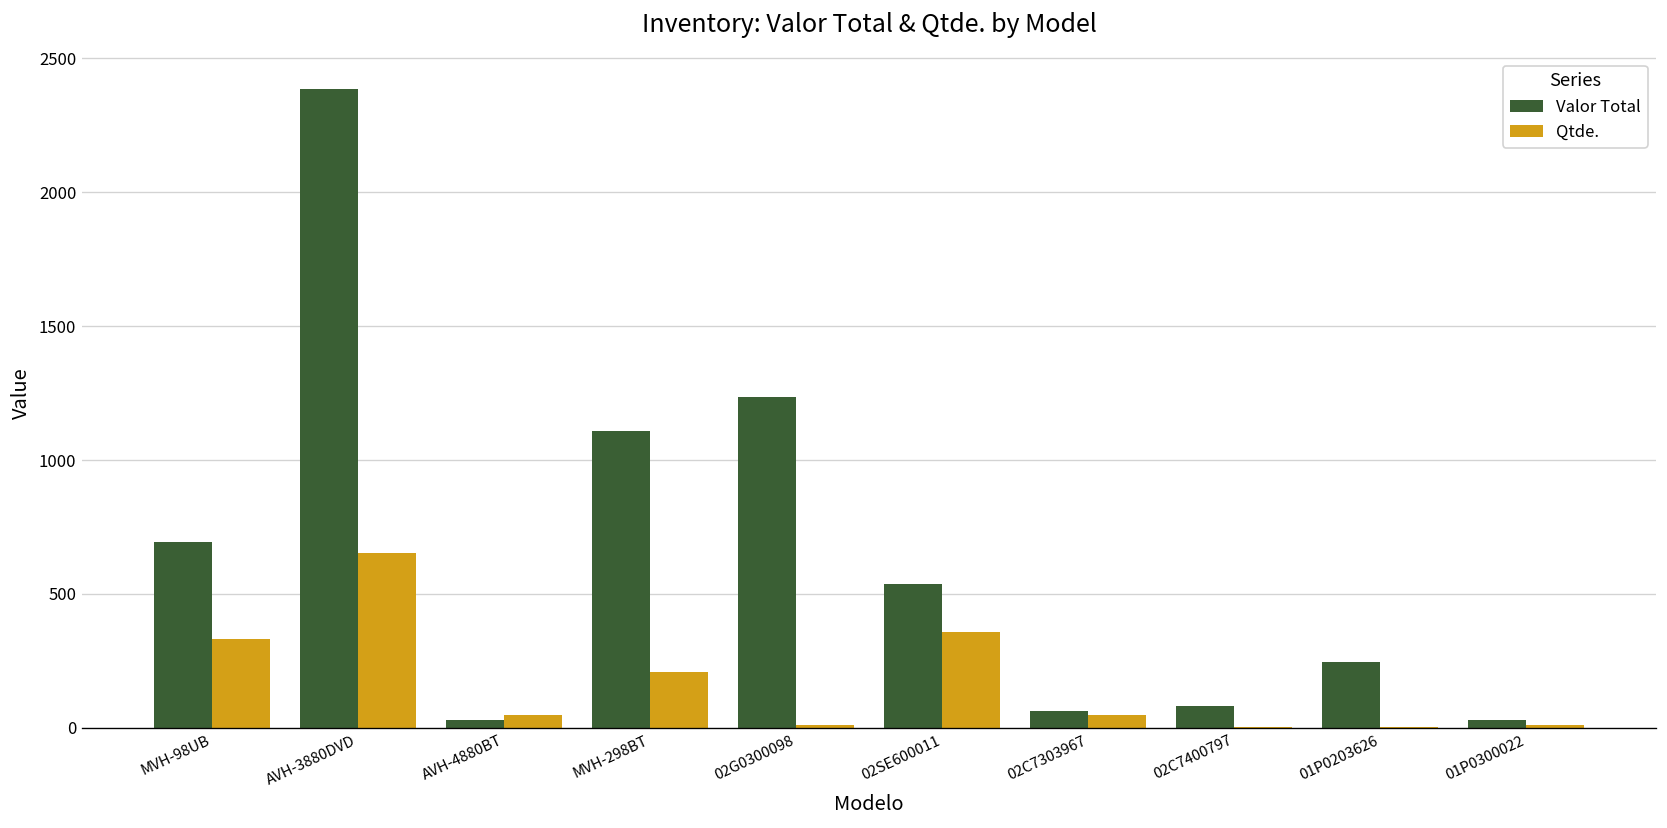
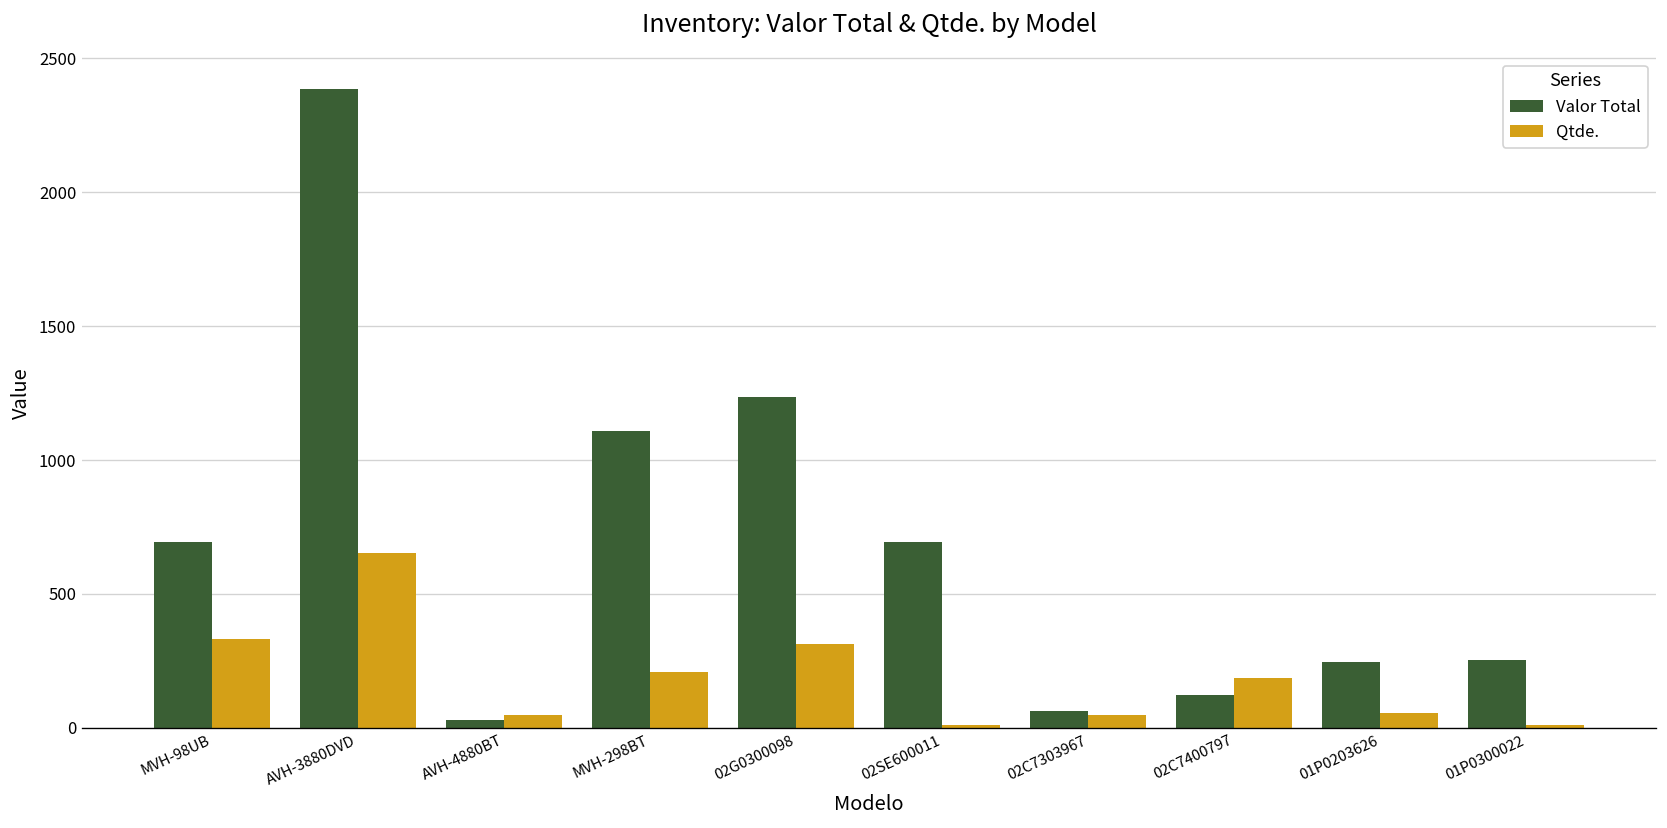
Qtde., 02G0300098: 10 -> 310
Valor Total, 02SE600011: 540 -> 690
Qtde., 02SE600011: 360 -> 10
Valor Total, 02C7400797: 80 -> 120
Qtde., 02C7400797: 0 -> 190
Qtde., 01P0203626: 10 -> 50
Valor Total, 01P0300022: 30 -> 250
